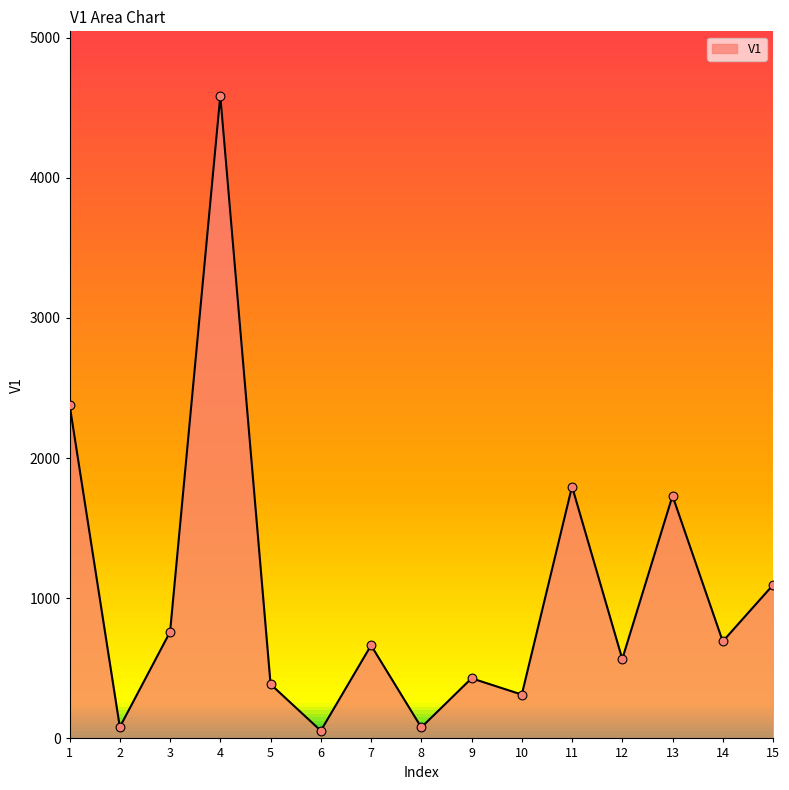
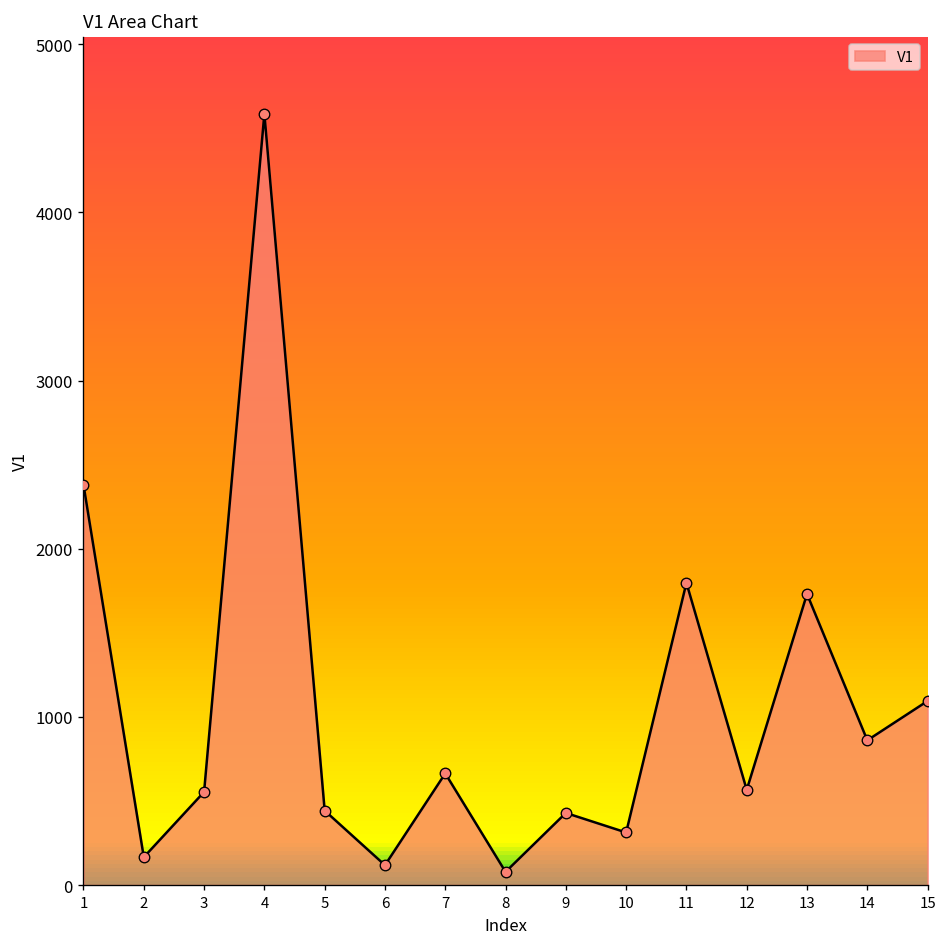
V1, 2: 80 -> 170
V1, 3: 760 -> 550
V1, 5: 390 -> 440
V1, 6: 50 -> 120
V1, 14: 690 -> 860
